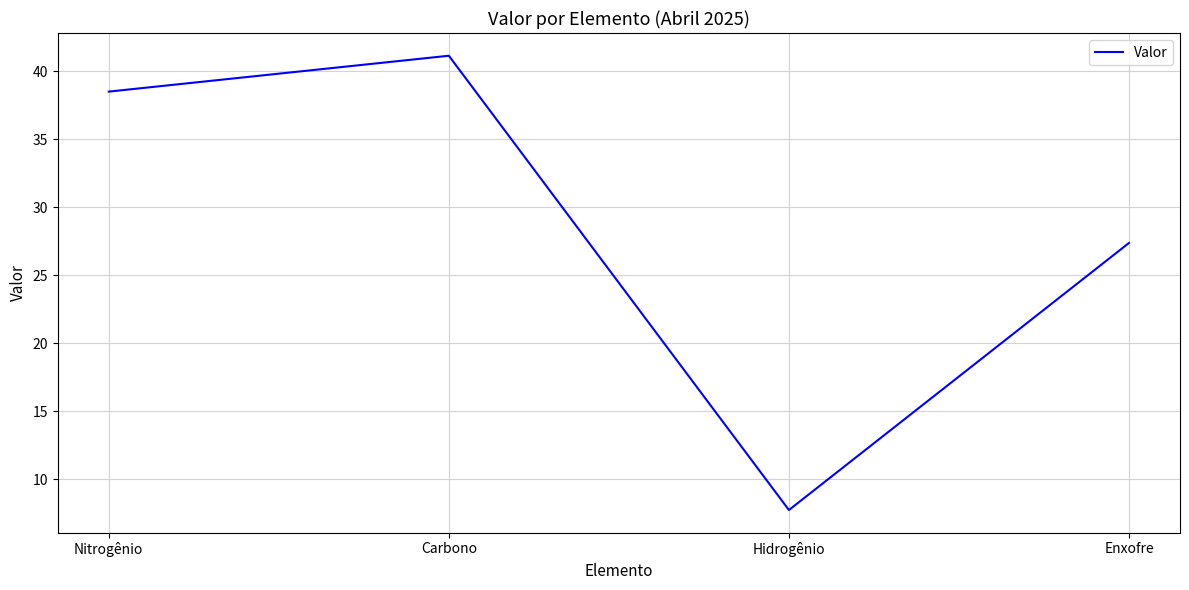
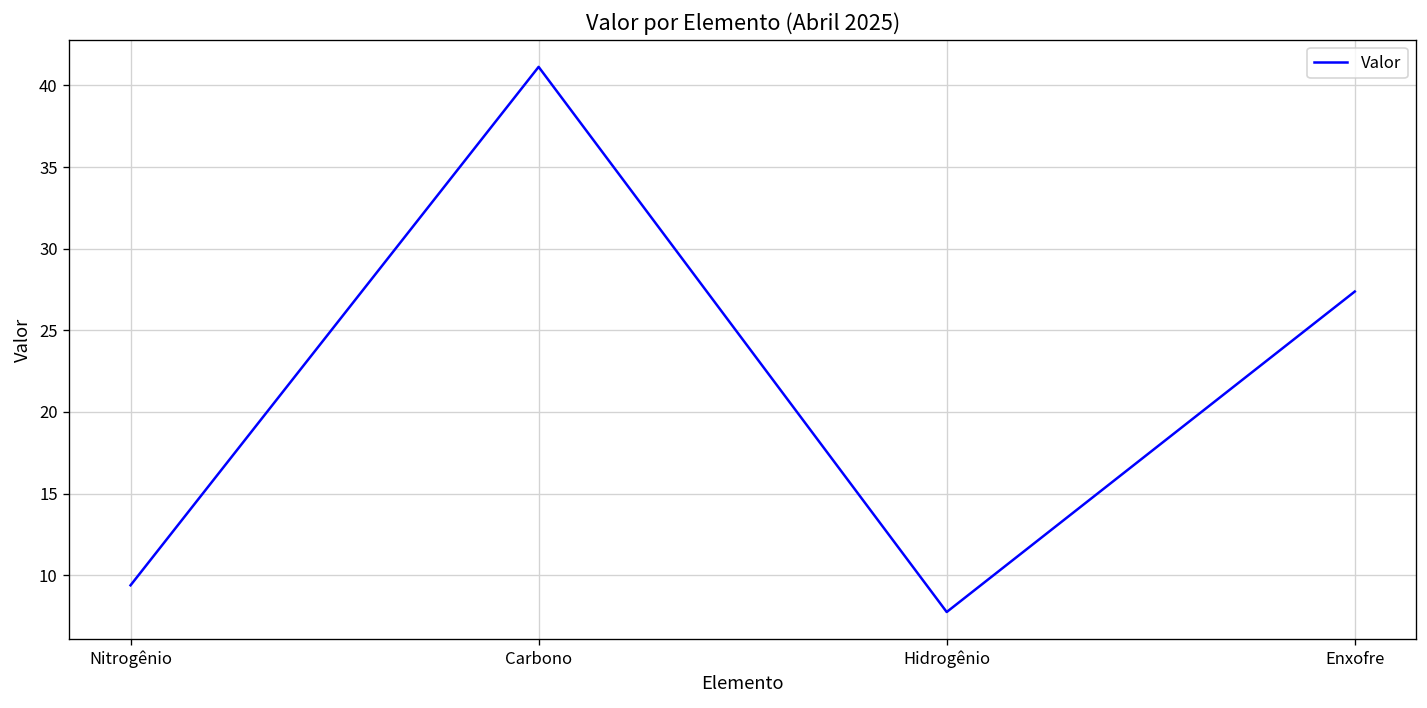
Nitrogênio: 38.5 -> 9.4
